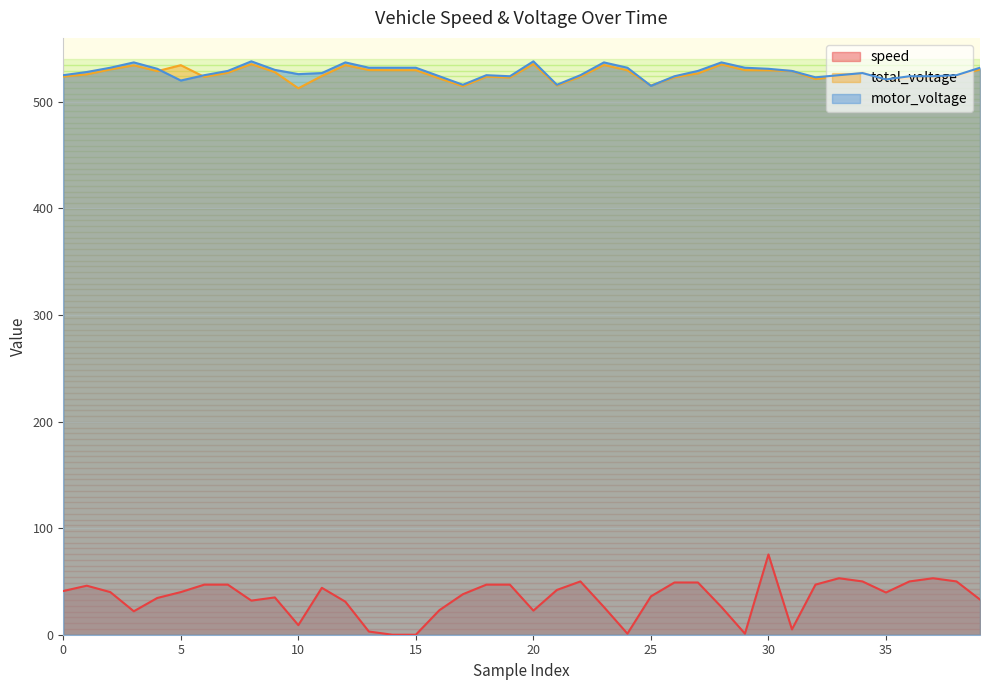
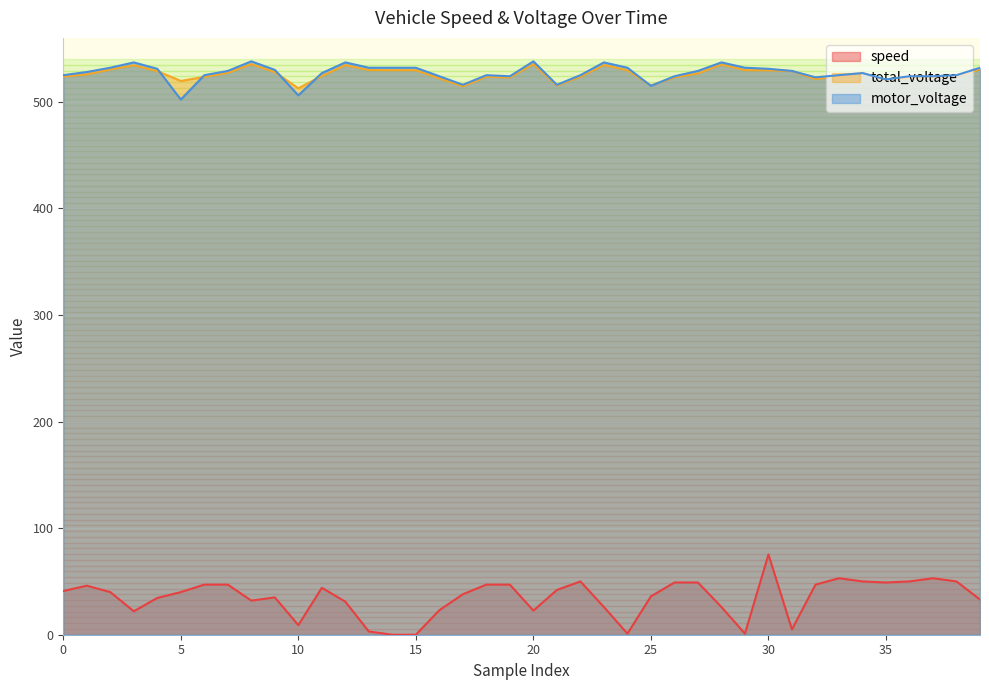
total_voltage, 5: 534 -> 520
motor_voltage, 5: 520 -> 502
motor_voltage, 10: 526 -> 506
speed, 35: 40 -> 49
